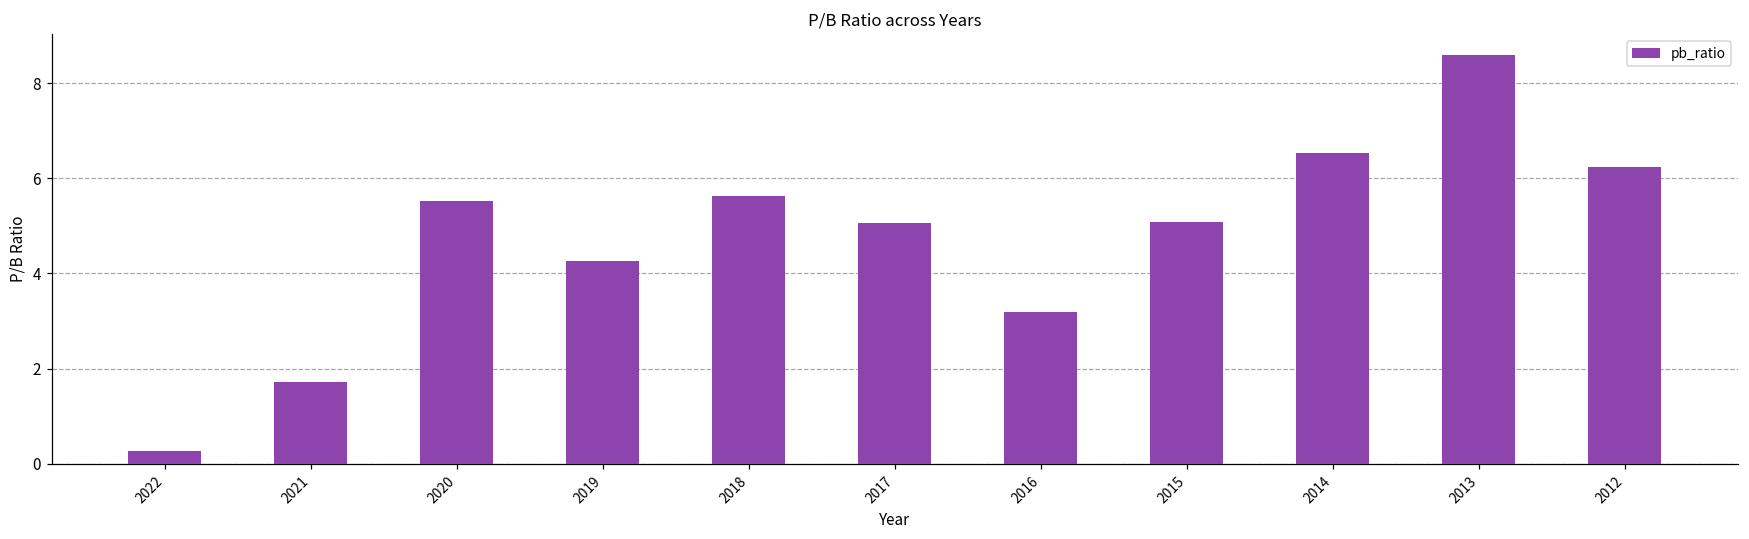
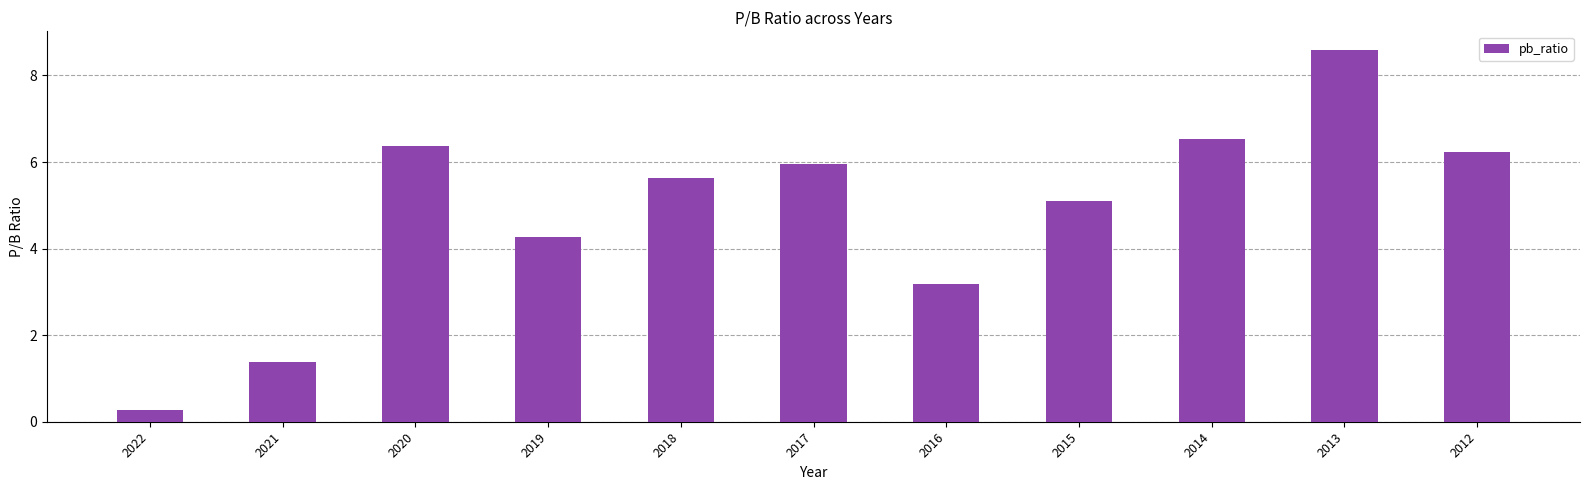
2021: 1.7 -> 1.4
2020: 5.5 -> 6.4
2017: 5.1 -> 6.0
